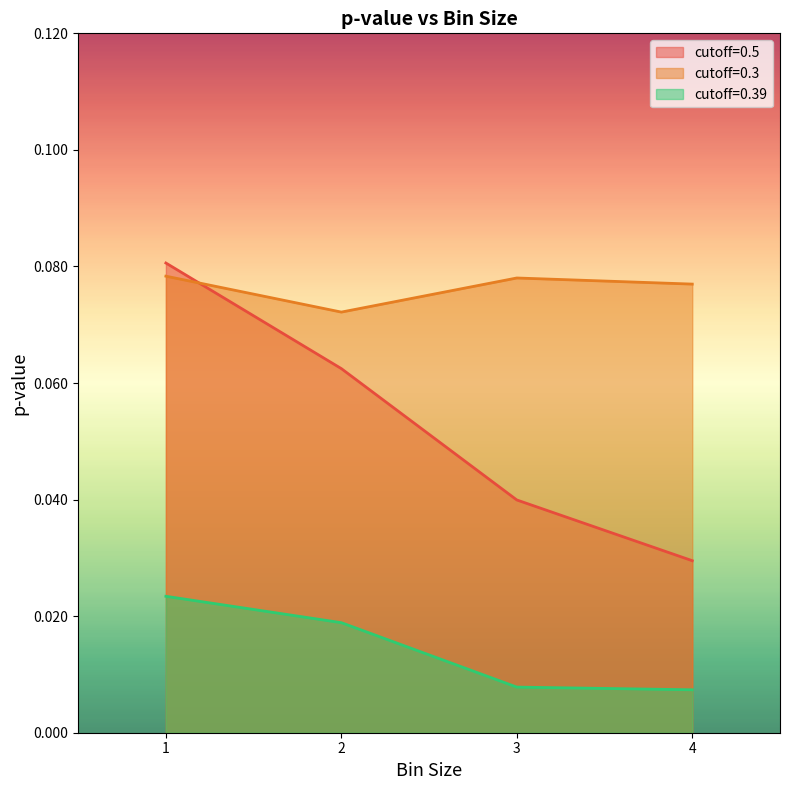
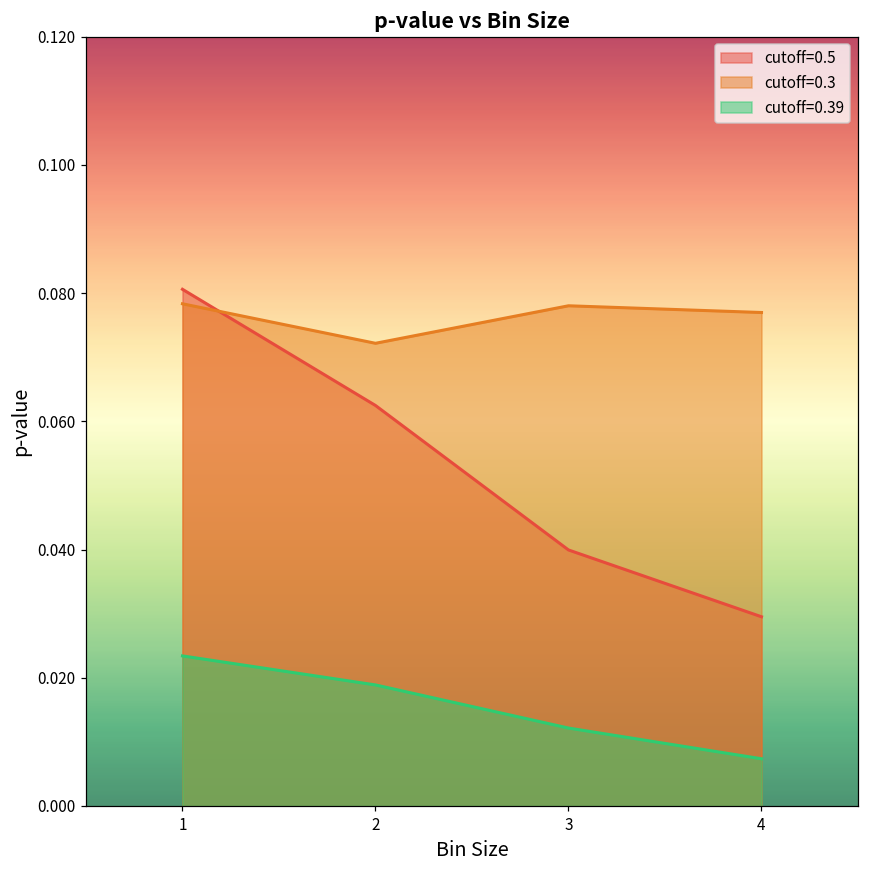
cutoff=0.39, 3: 0.008 -> 0.012
